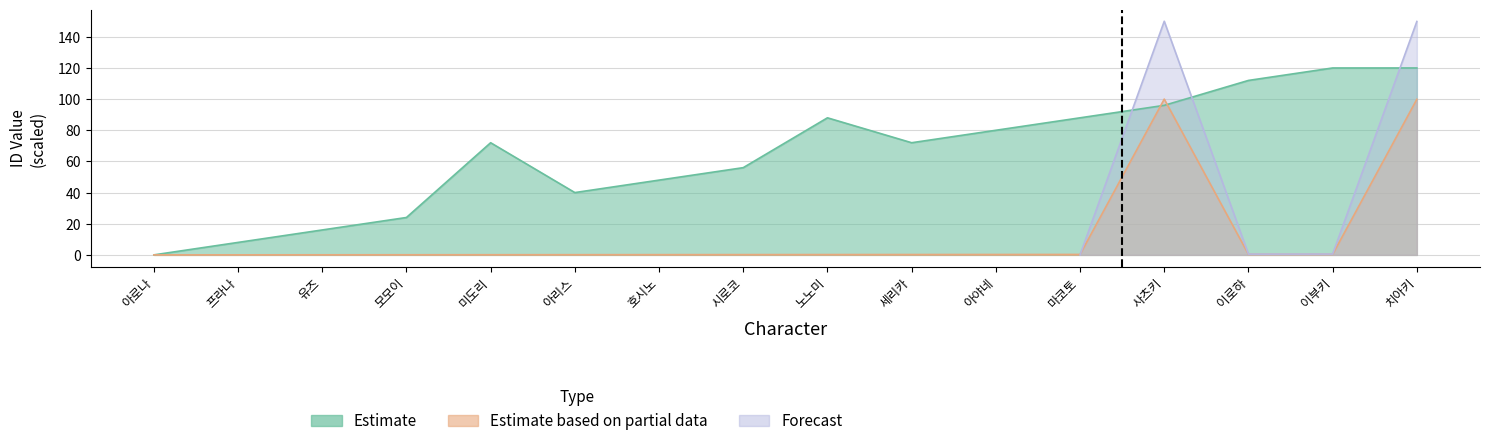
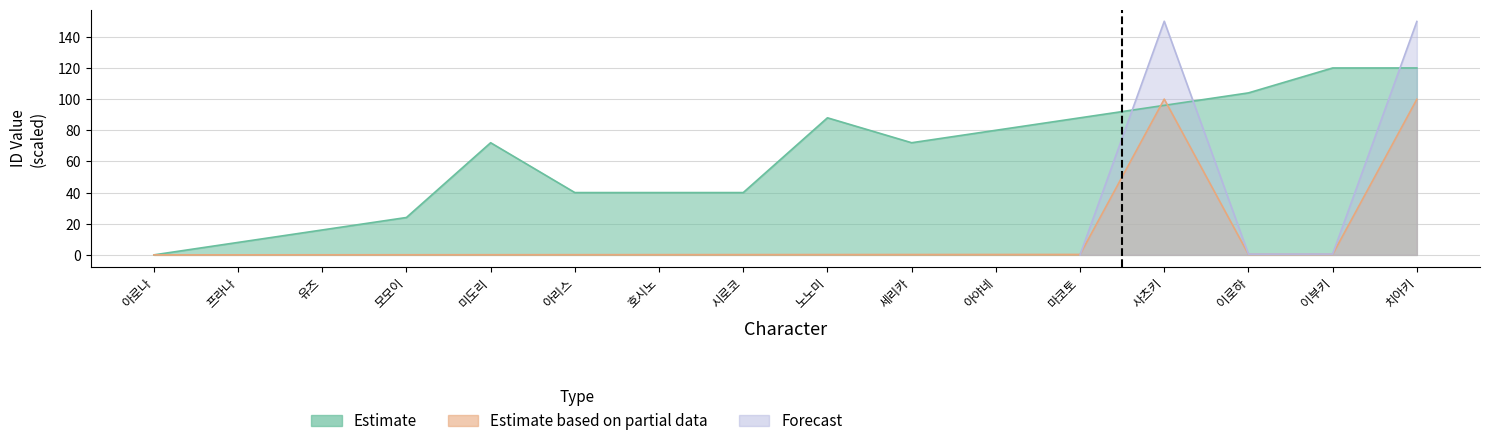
Estimate, 호시노: 48 -> 40
Estimate, 시로코: 56 -> 40
Estimate, 이로하: 112 -> 104
